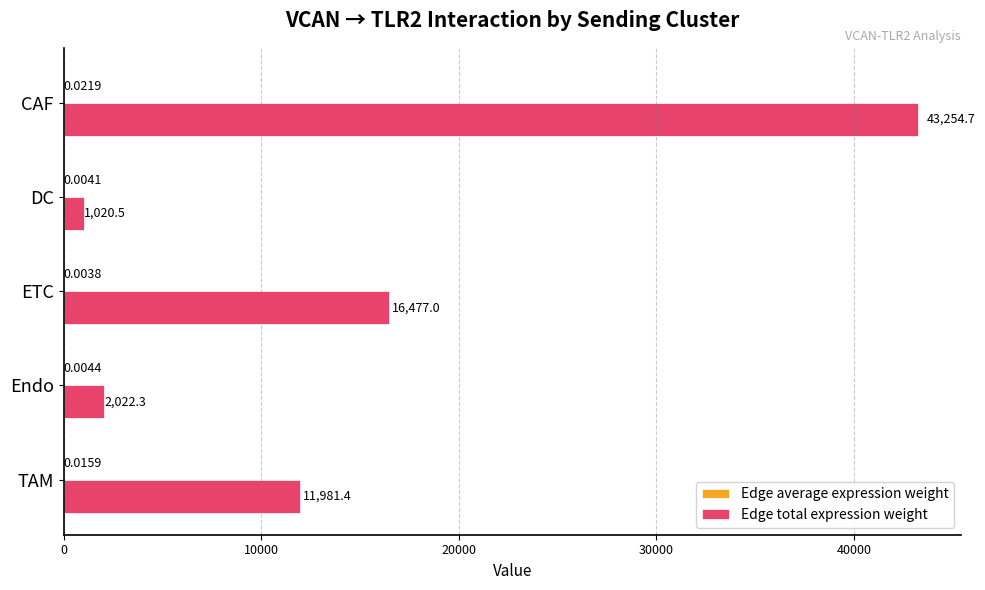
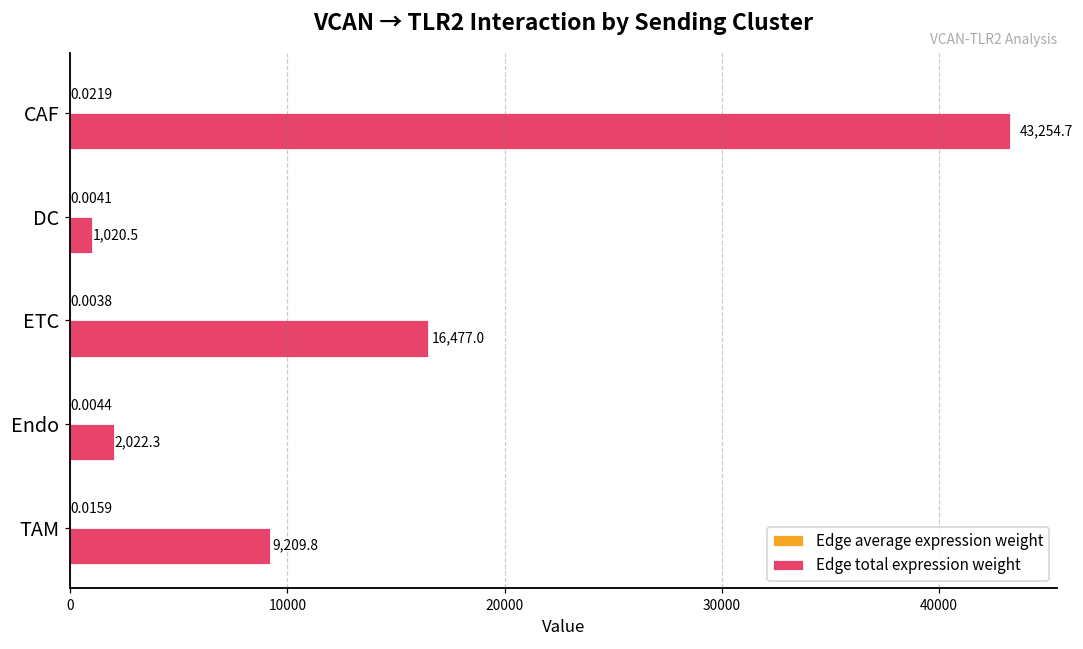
Edge total expression weight, TAM: 11,981.4 -> 9,209.8
